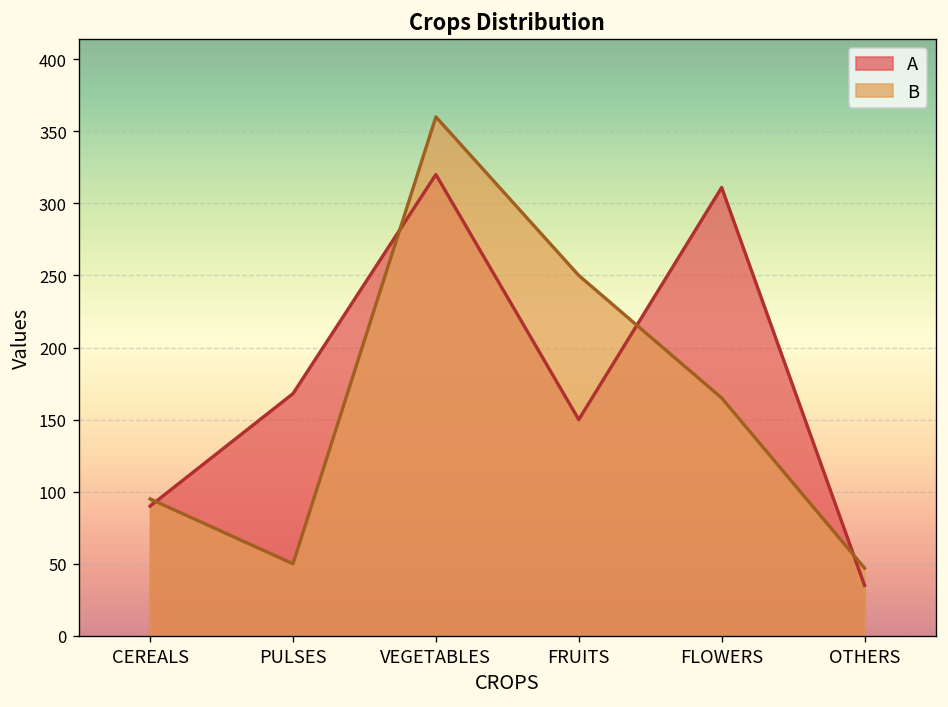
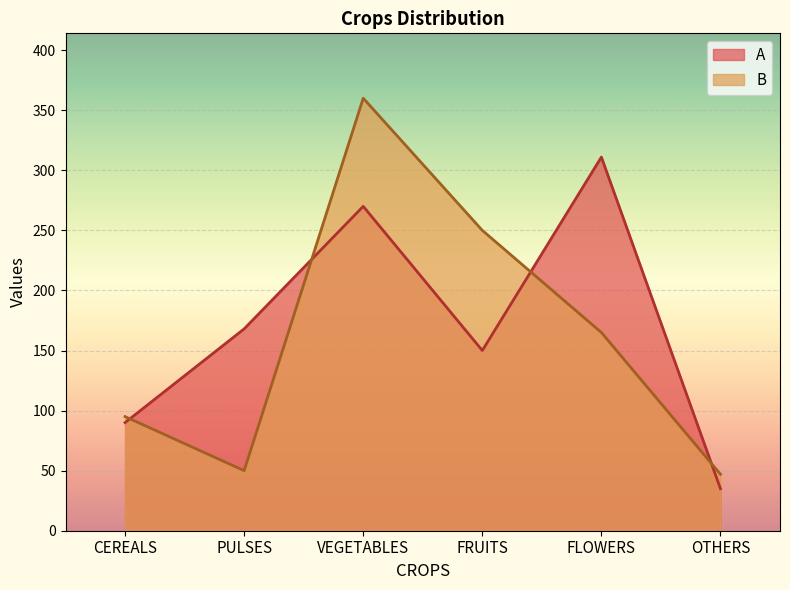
A, VEGETABLES: 320 -> 270
